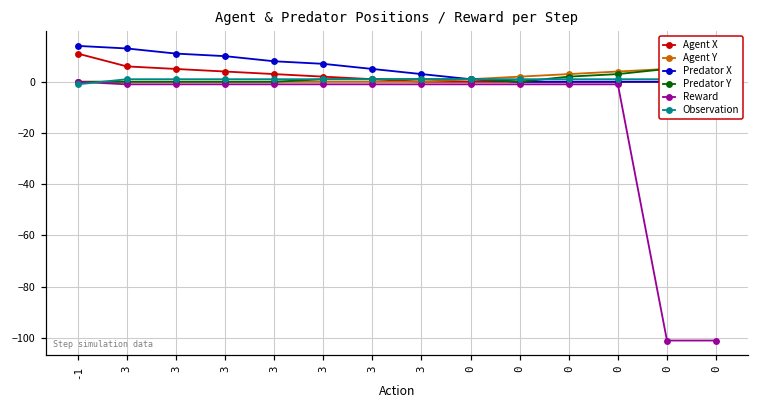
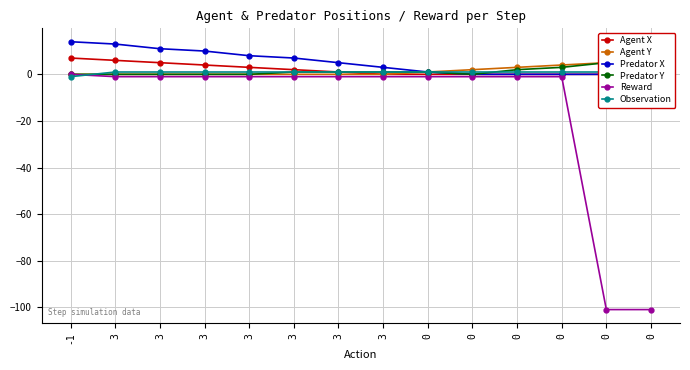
Agent X, -1: 11 -> 7
